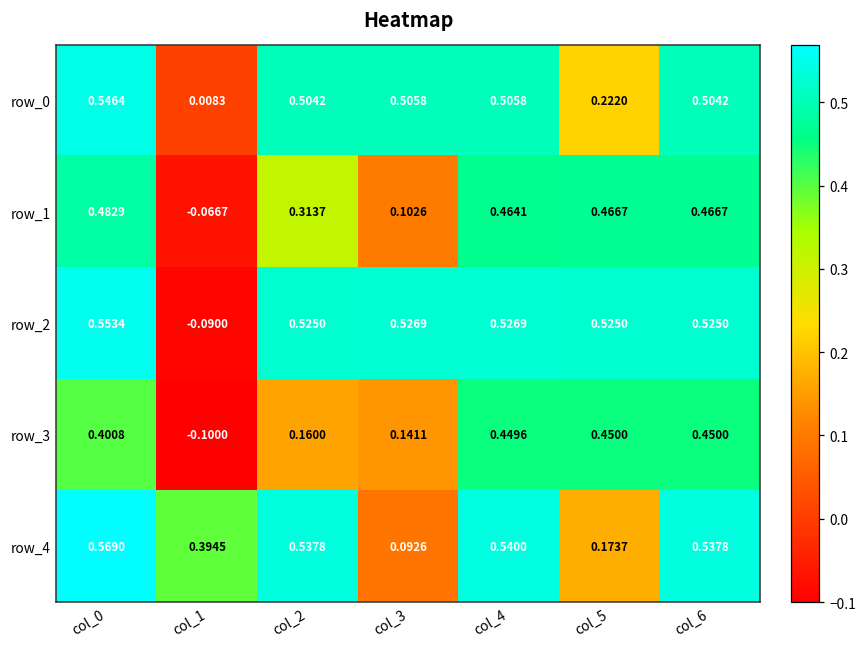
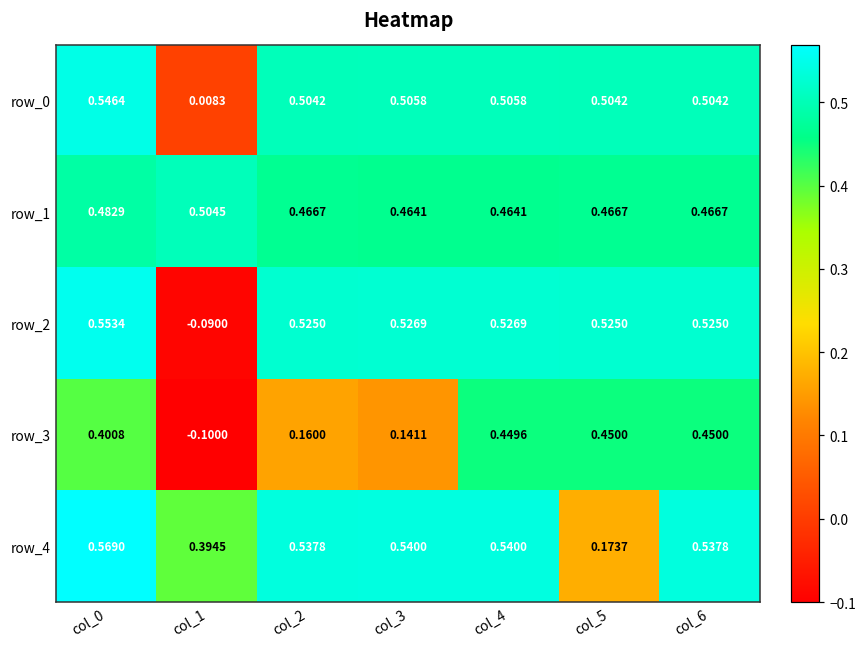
row_0, col_5: 0.2220 -> 0.5042
row_1, col_1: -0.0667 -> 0.5045
row_1, col_2: 0.3137 -> 0.4667
row_1, col_3: 0.1026 -> 0.4641
row_4, col_3: 0.0926 -> 0.5400
